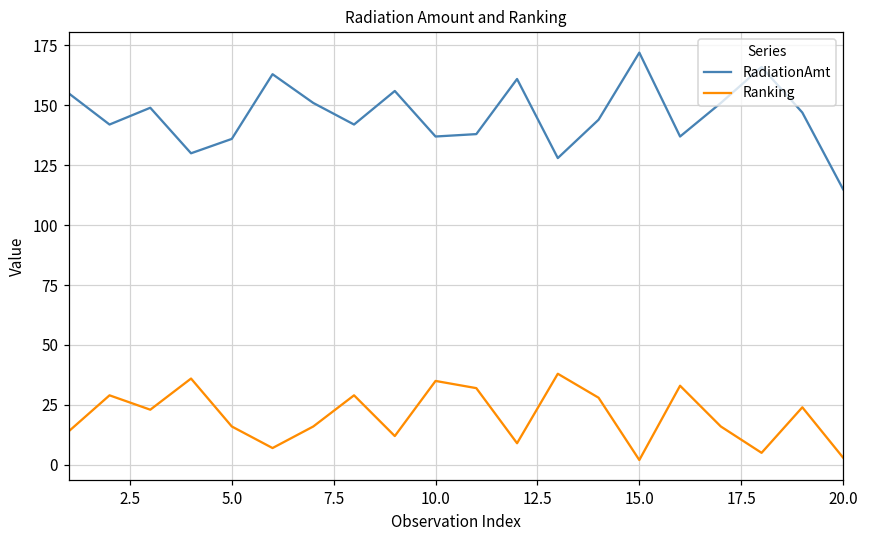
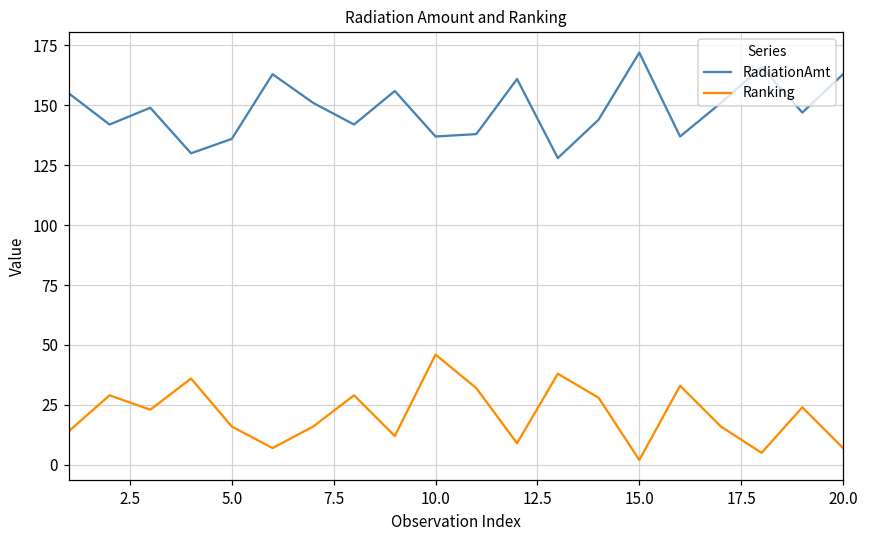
Ranking, 10.0: 35 -> 46
RadiationAmt, 20.0: 115 -> 163
Ranking, 20.0: 3 -> 7
